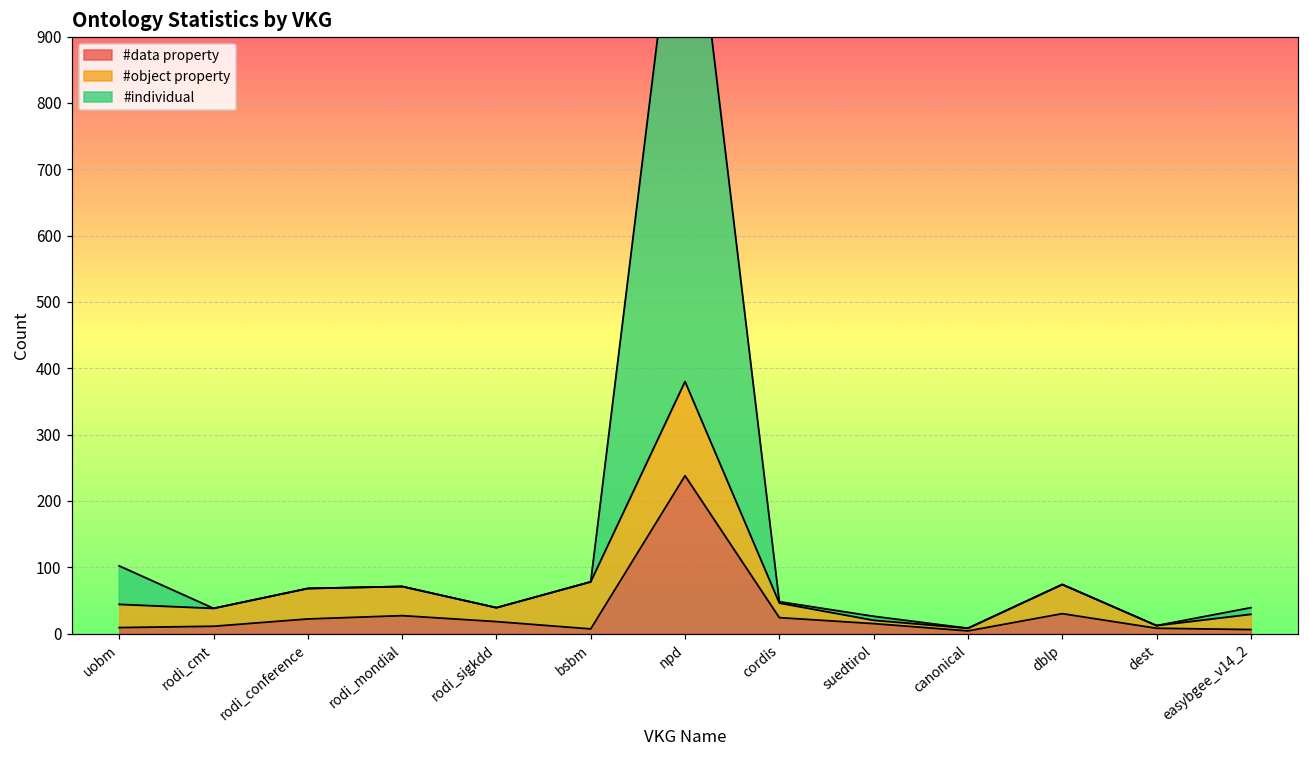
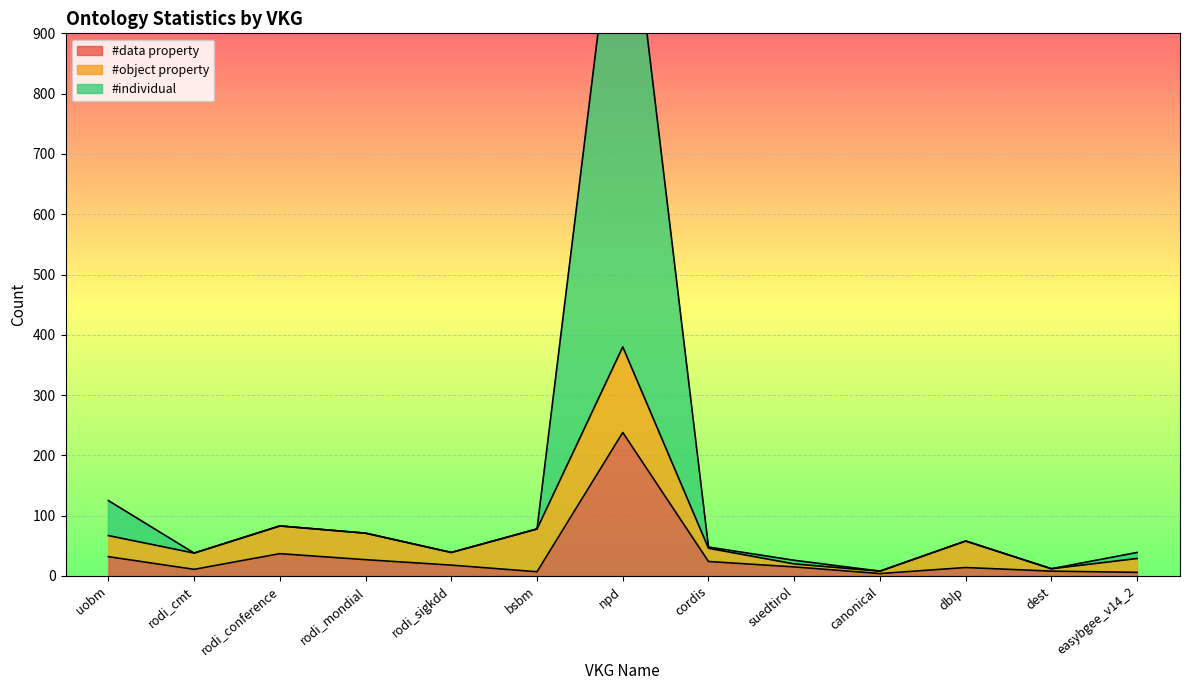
#data property, uobm: 10 -> 30
#data property, rodi_conference: 20 -> 40
#data property, dblp: 30 -> 10
